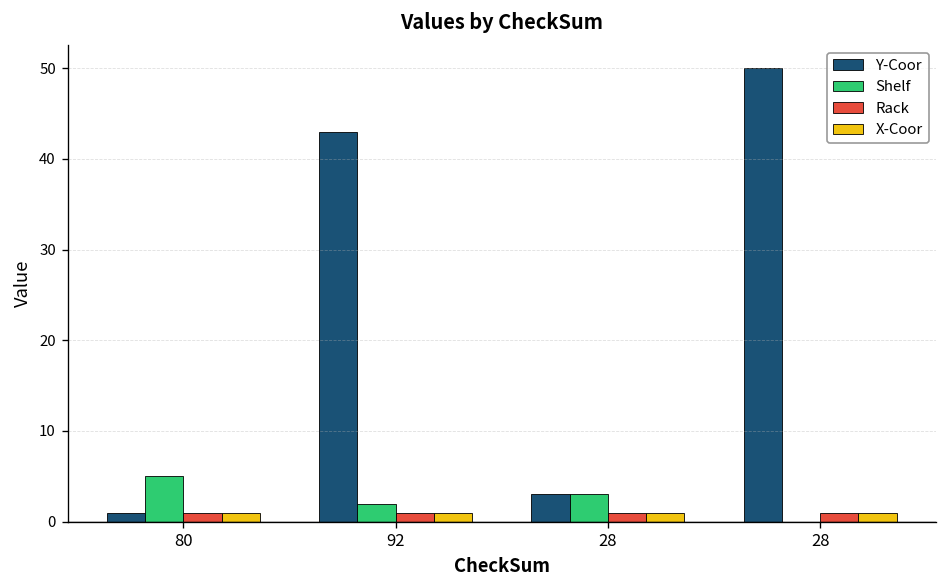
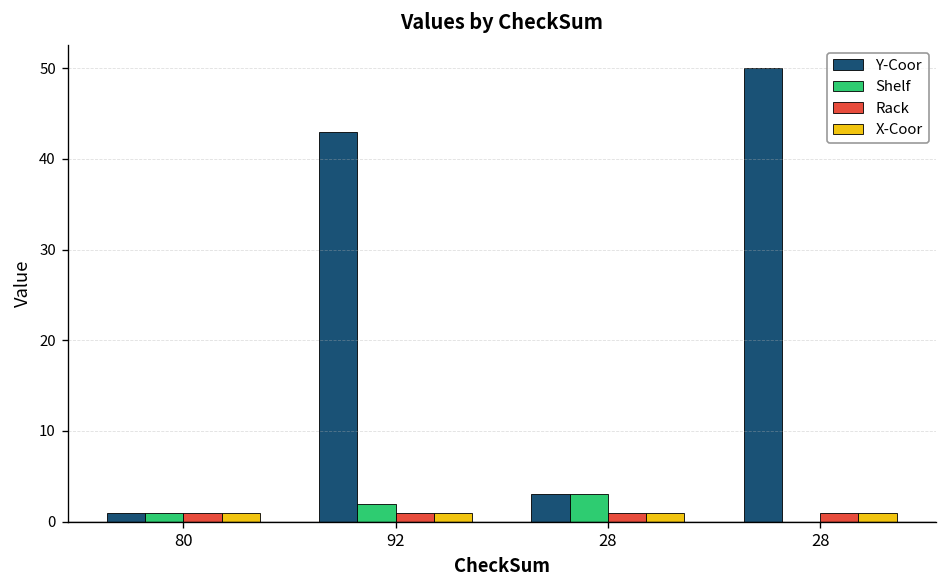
Shelf, 80: 5 -> 1
